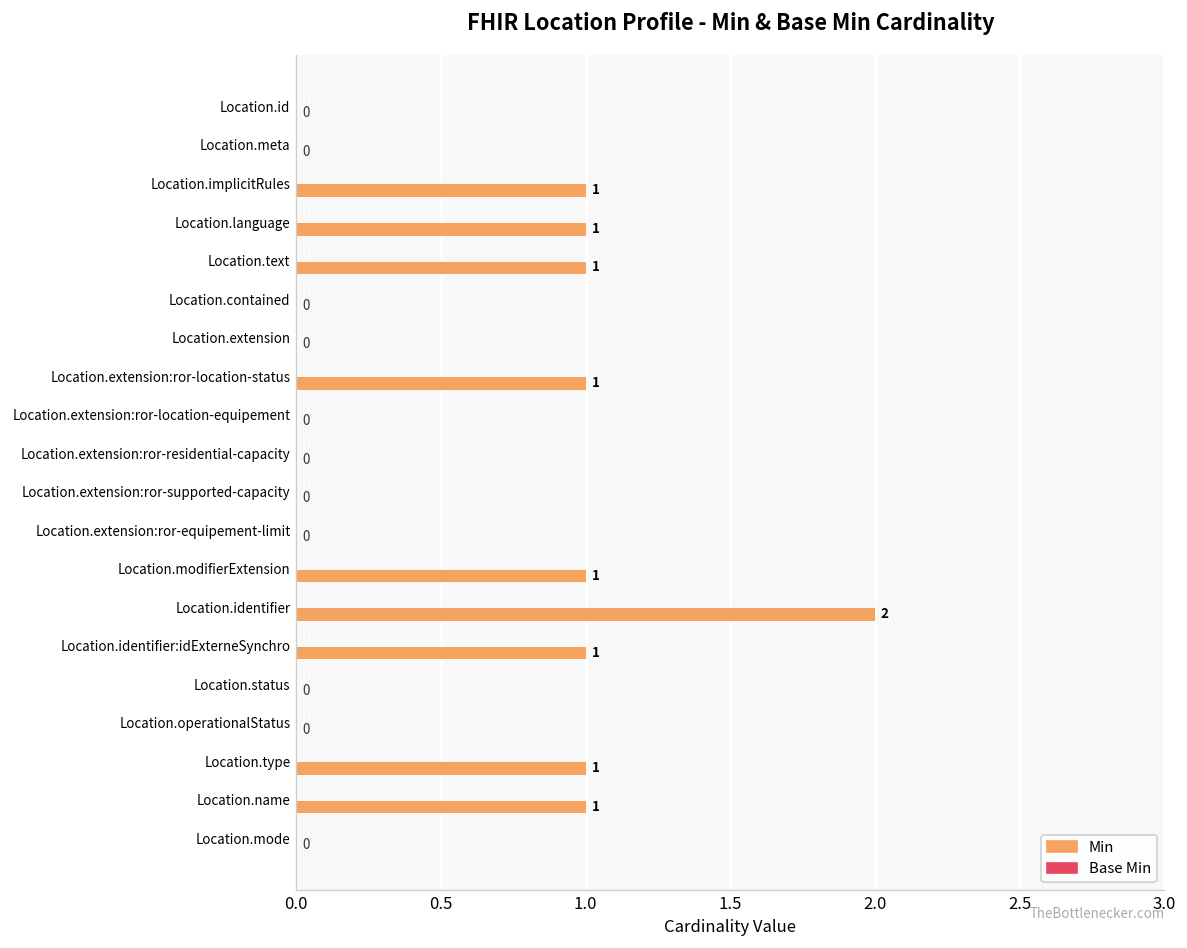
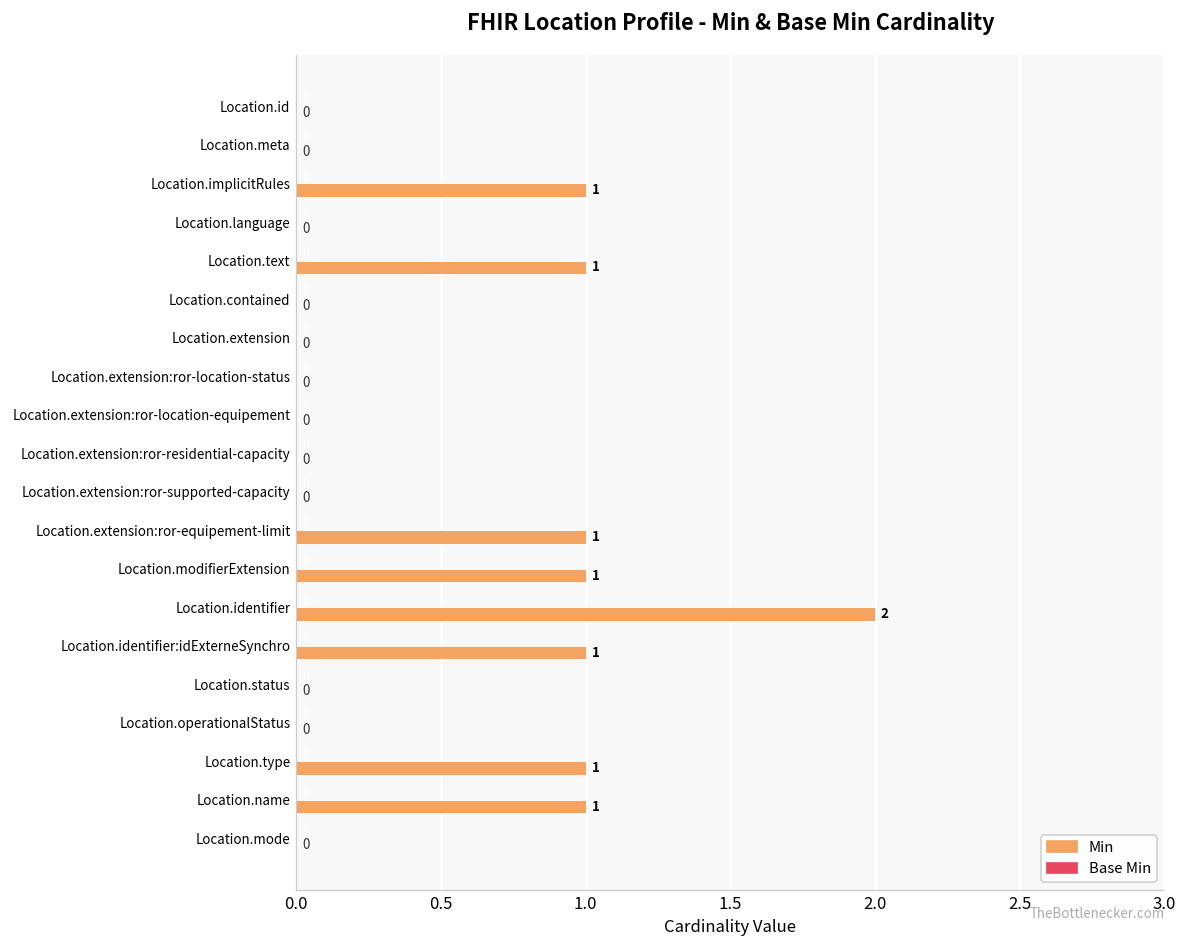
Min, Location.language: 1 -> 0
Min, Location.extension:ror-location-status: 1 -> 0
Min, Location.extension:ror-equipement-limit: 0 -> 1
